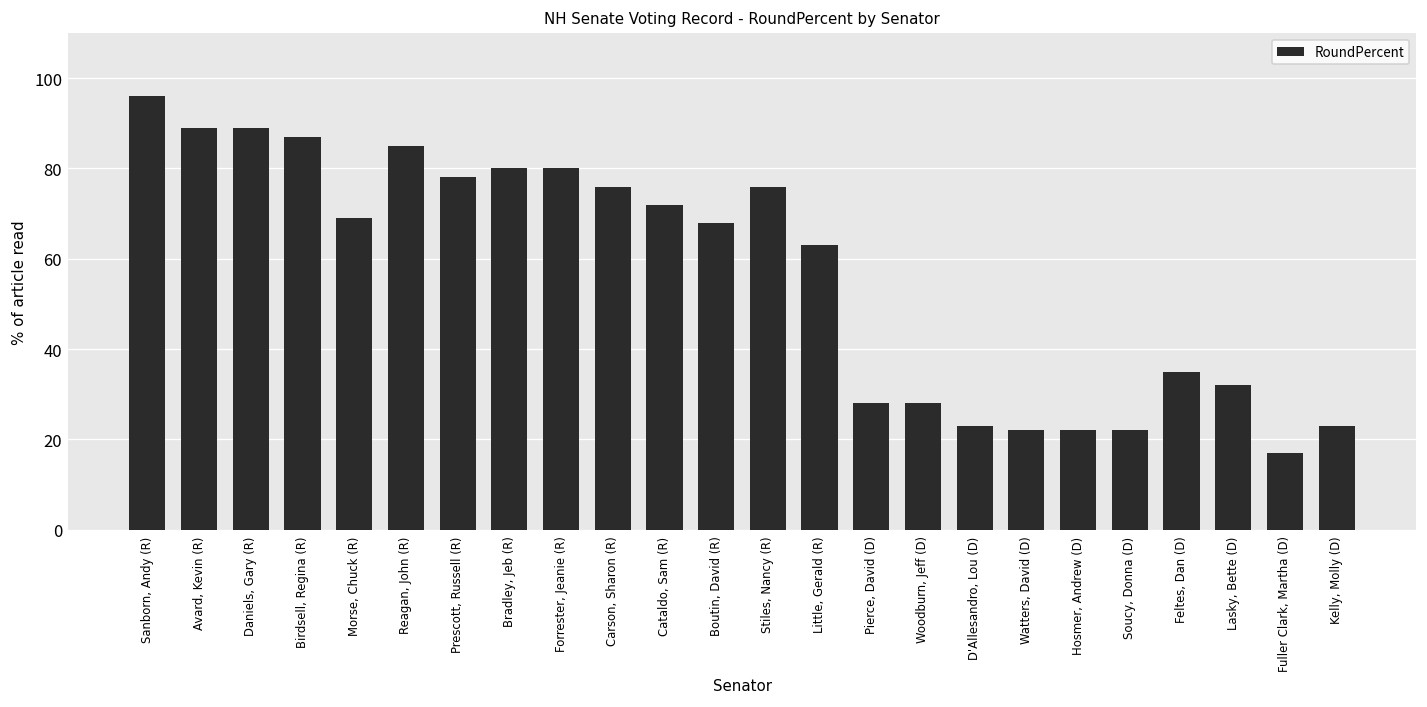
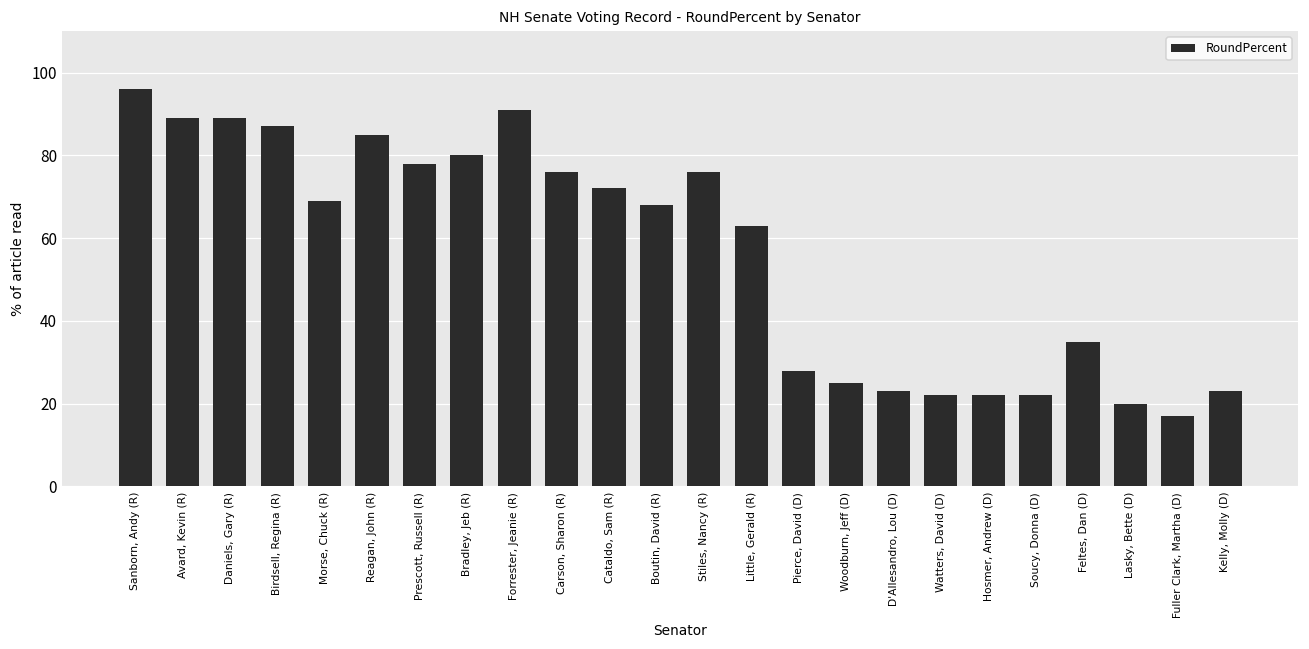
Forrester, Jeanie (R): 80 -> 91
Woodburn, Jeff (D): 28 -> 25
Lasky, Bette (D): 32 -> 20
